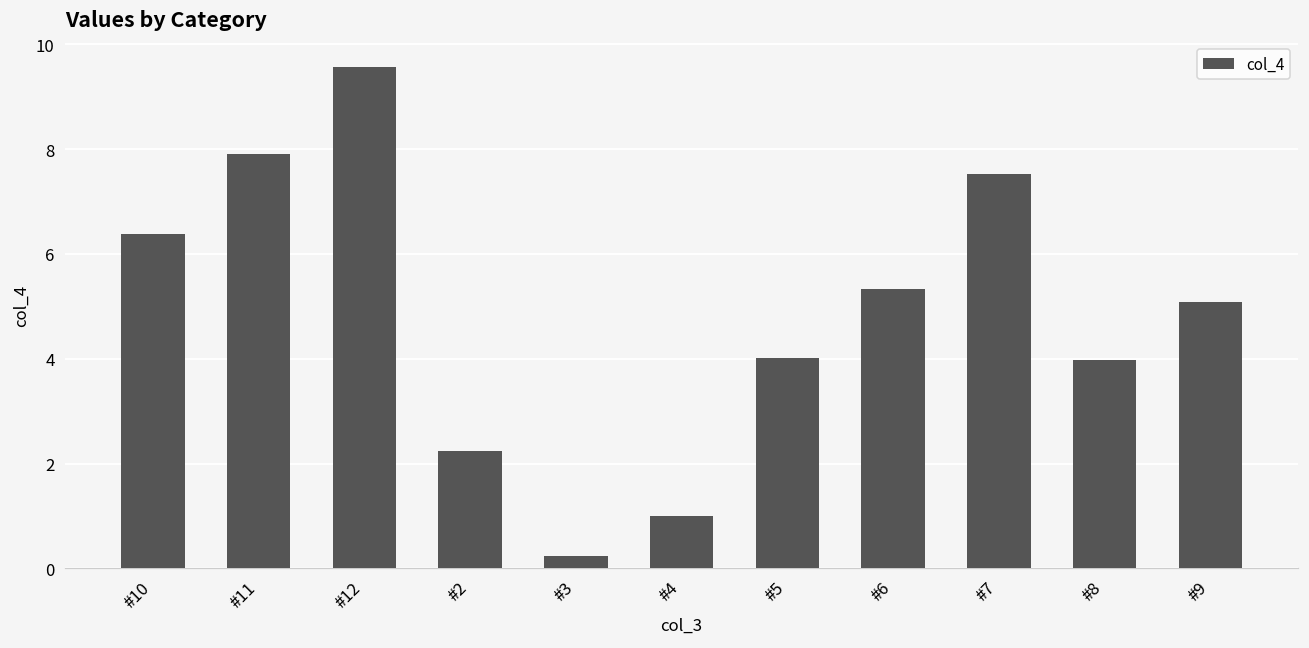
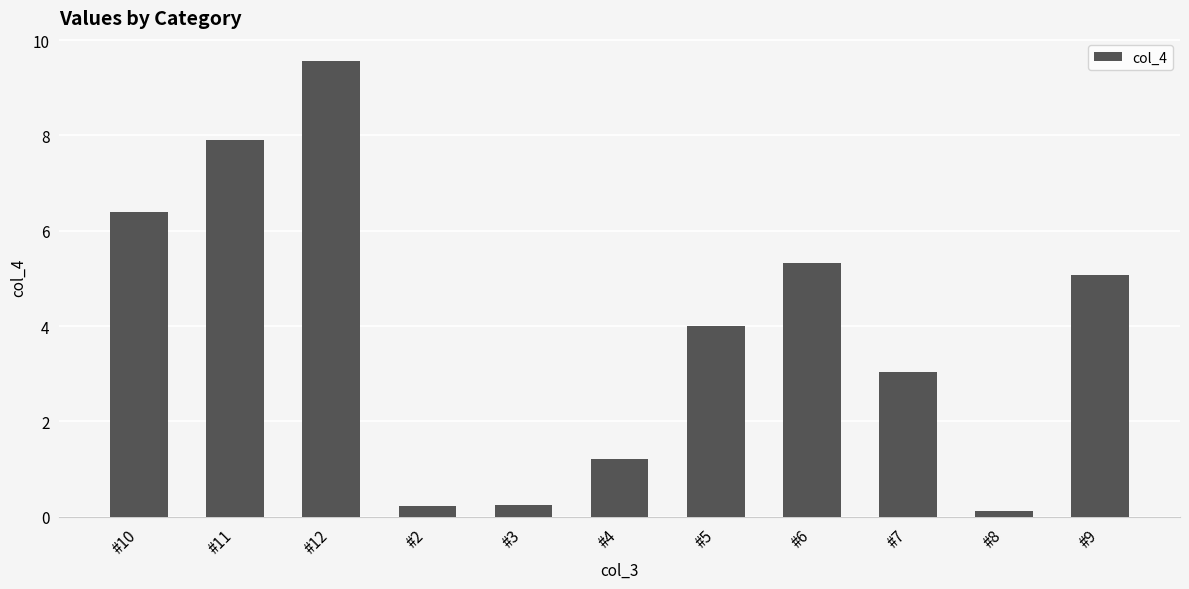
#2: 2.2 -> 0.2
#4: 1.0 -> 1.2
#7: 7.5 -> 3.0
#8: 4.0 -> 0.1
